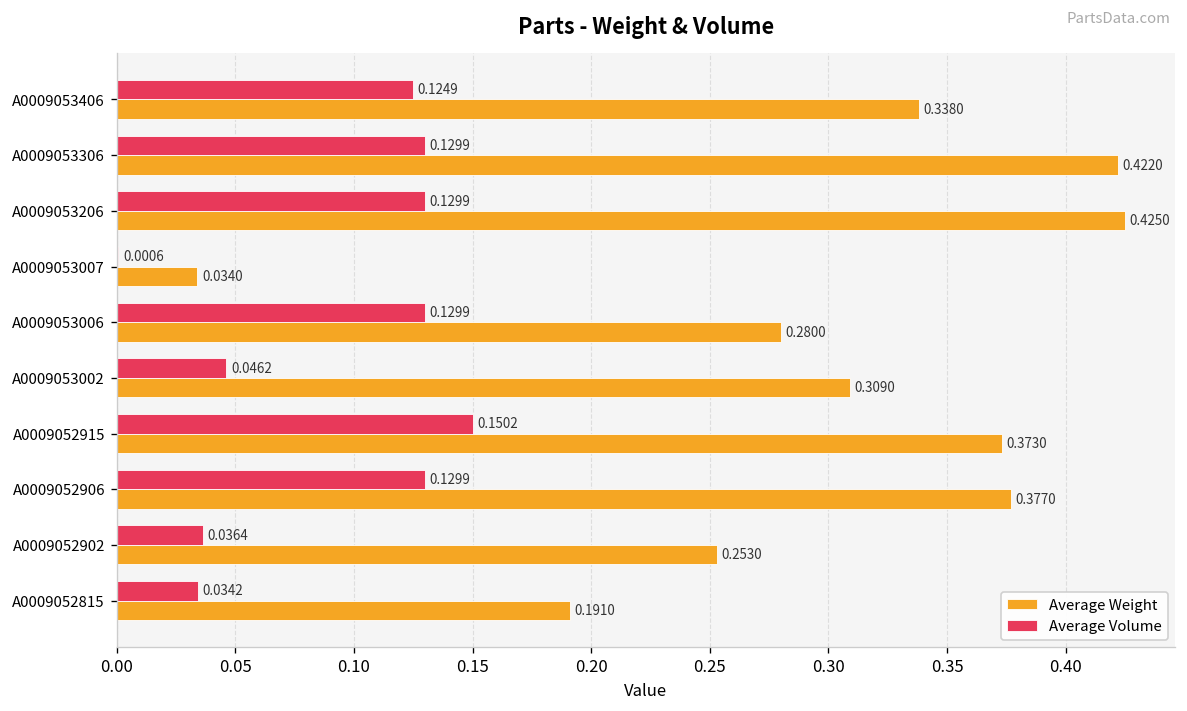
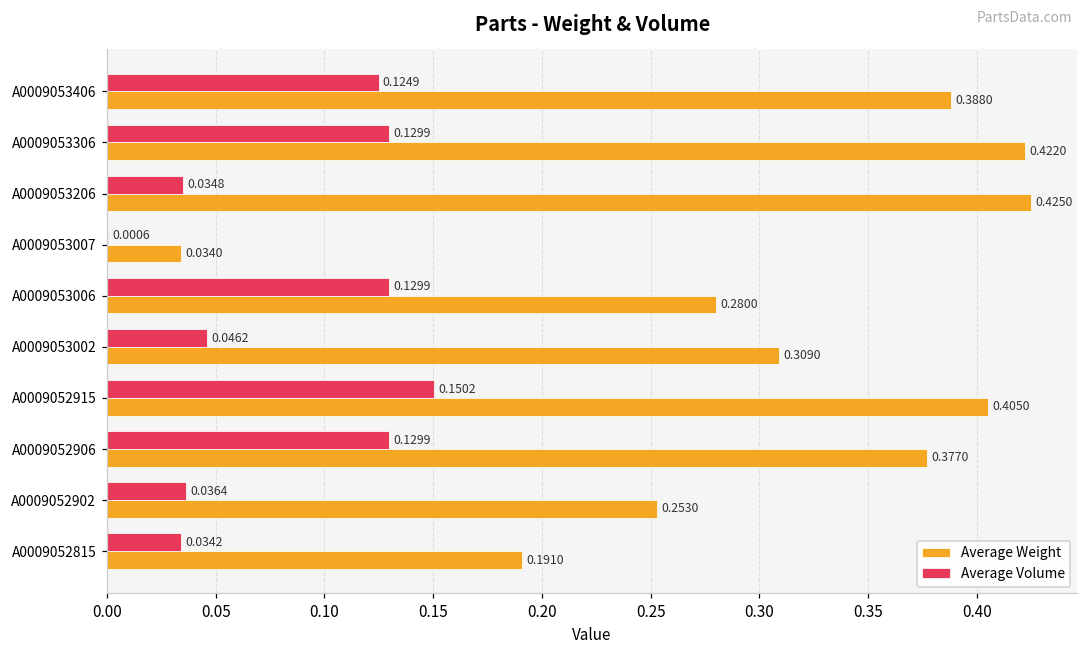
Average Weight, A0009053406: 0.3380 -> 0.3880
Average Volume, A0009053206: 0.1299 -> 0.0348
Average Weight, A0009052915: 0.3730 -> 0.4050
